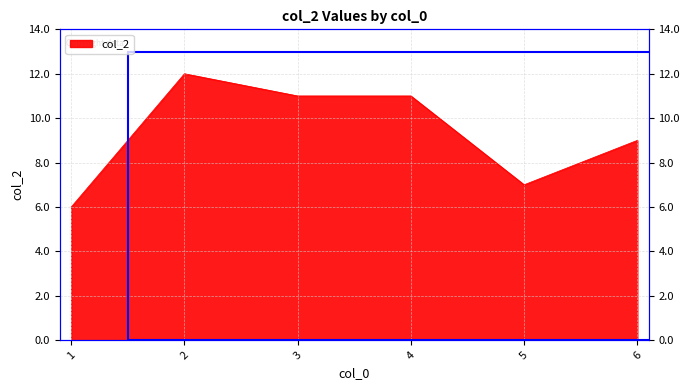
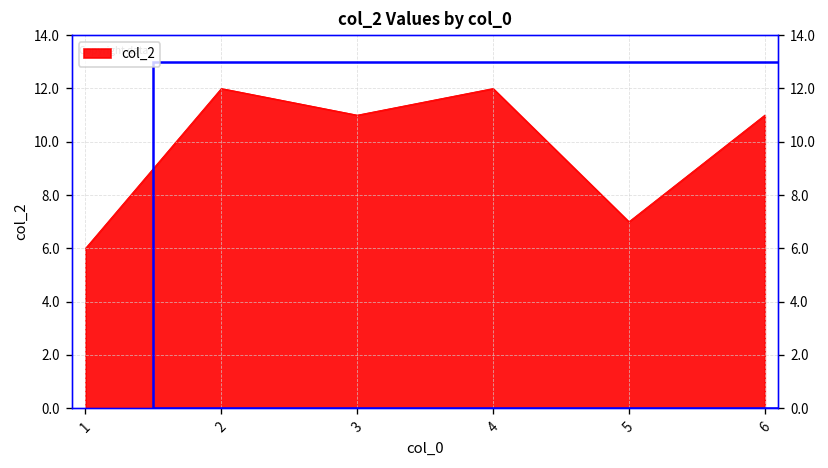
4: 11 -> 12
6: 9 -> 11
